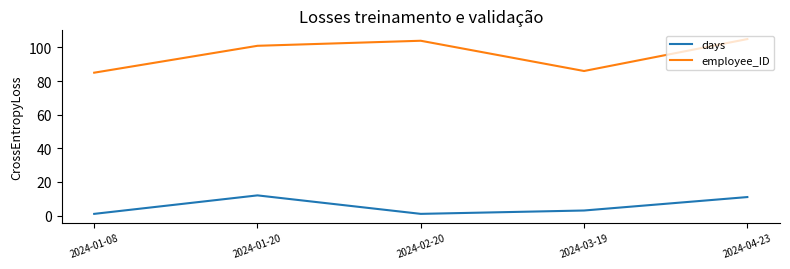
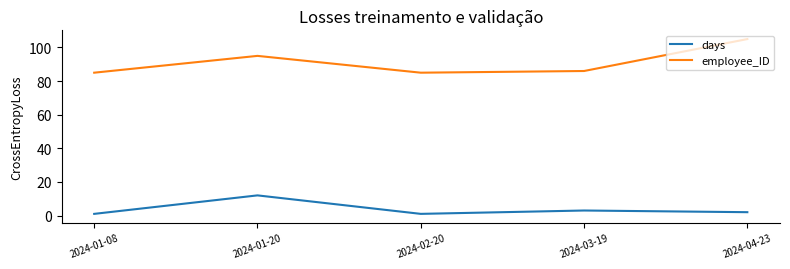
employee_ID, 2024-01-20: 101 -> 95
employee_ID, 2024-02-20: 104 -> 85
days, 2024-04-23: 11 -> 2
